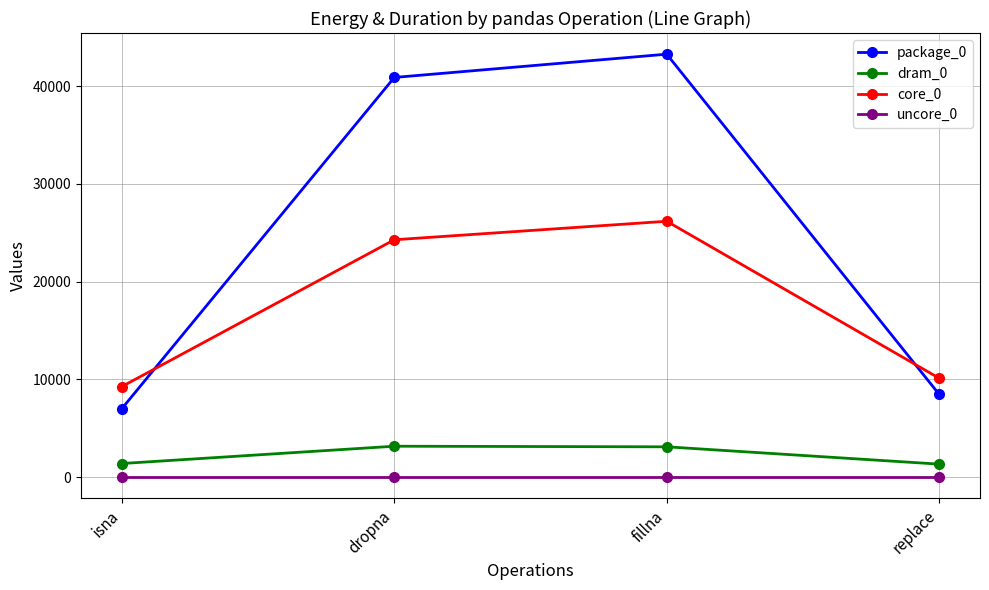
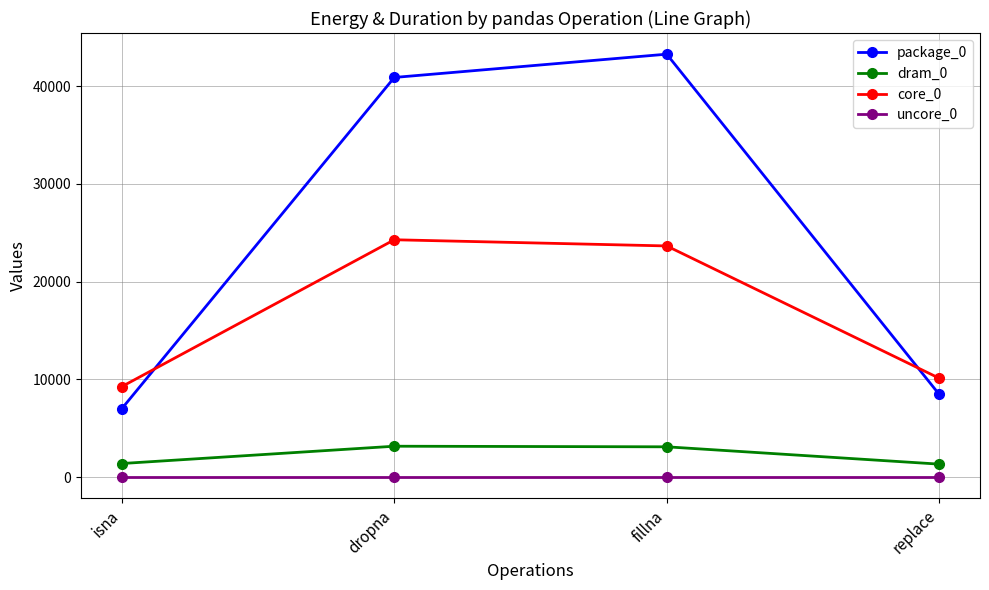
core_0, fillna: 26000 -> 24000
